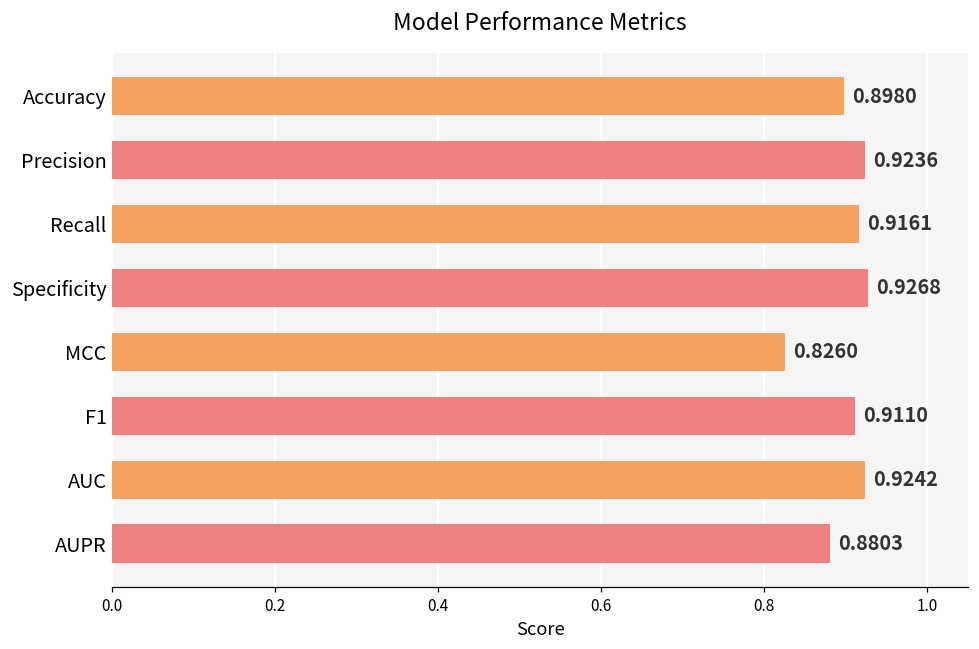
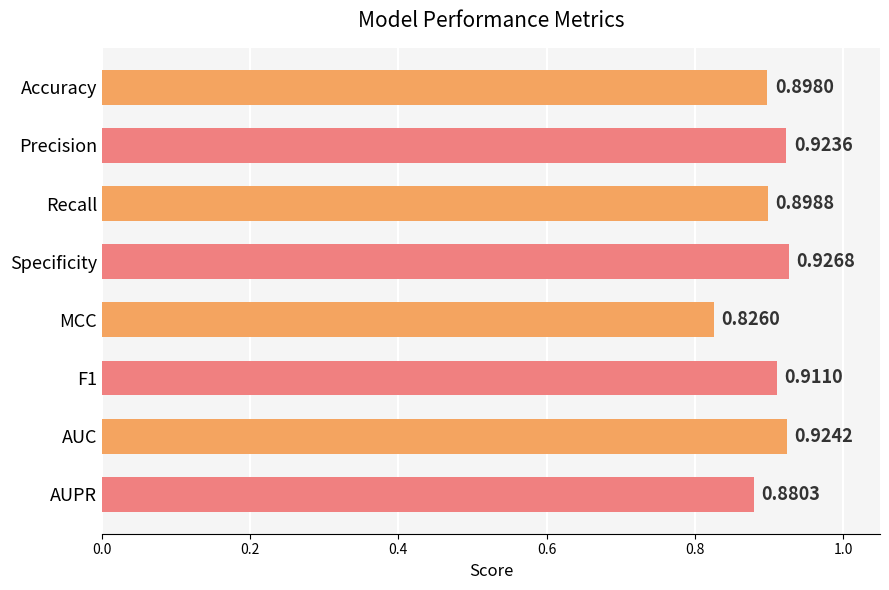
Recall: 0.9161 -> 0.8988
